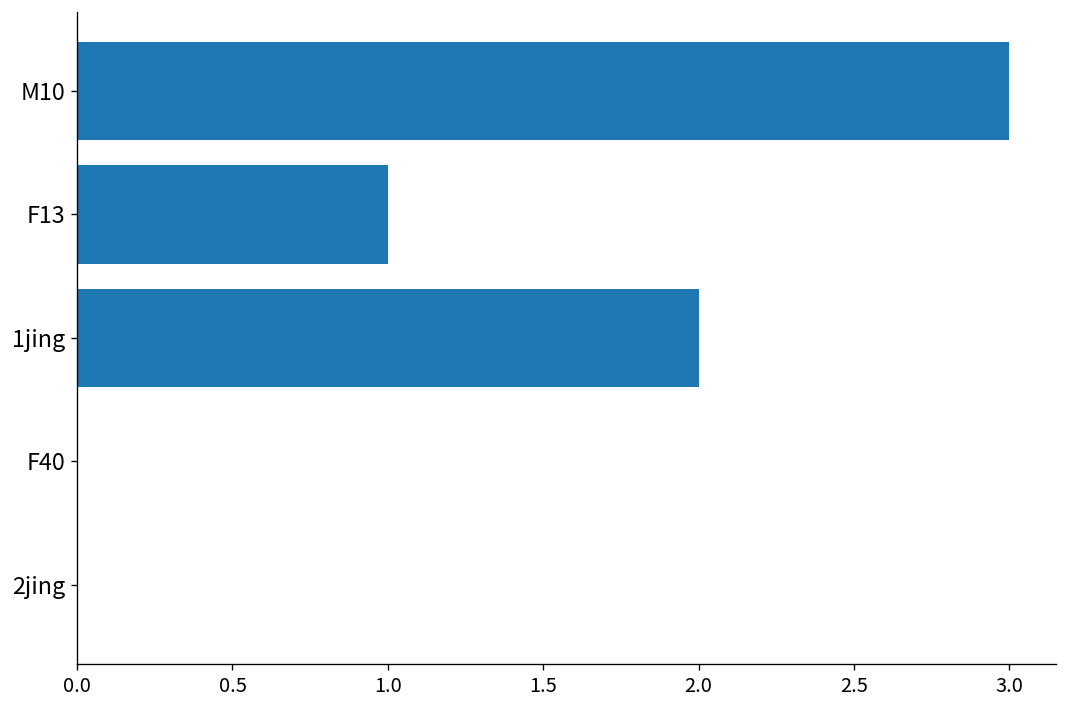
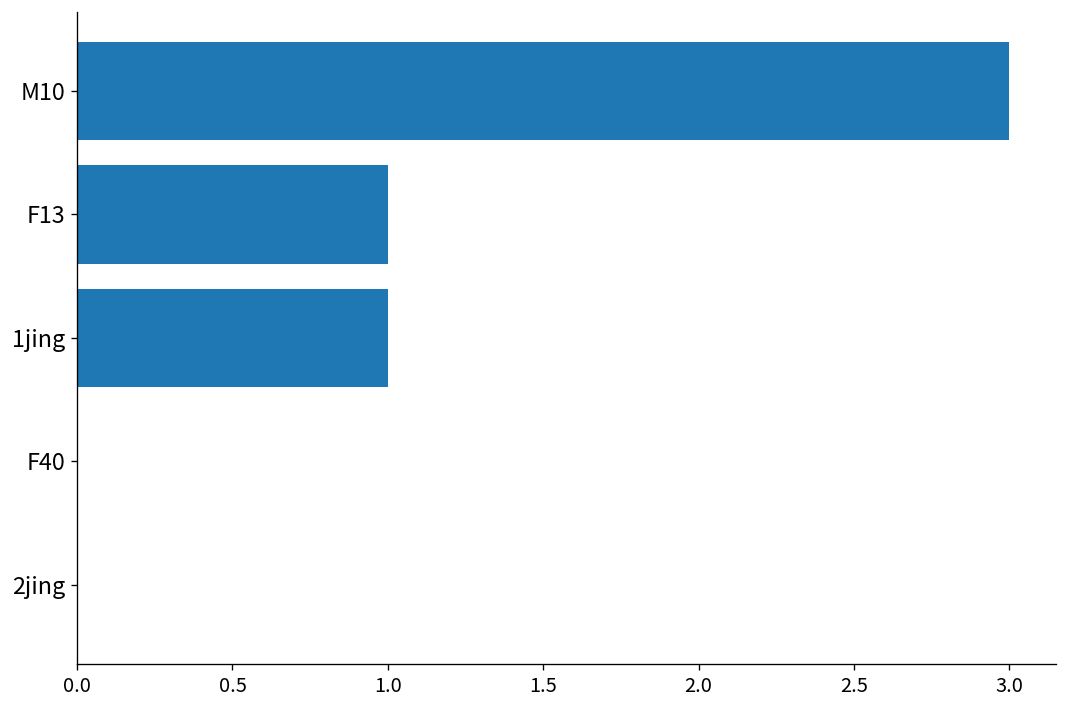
1jing: 2 -> 1
